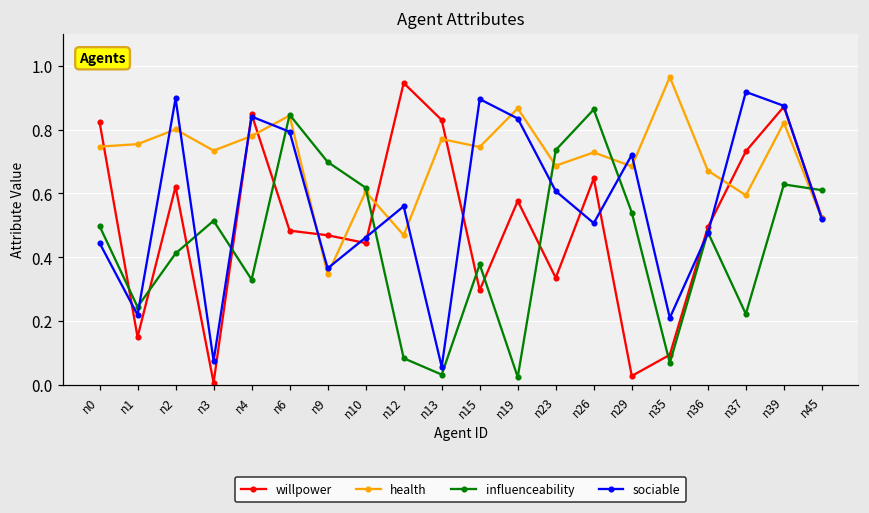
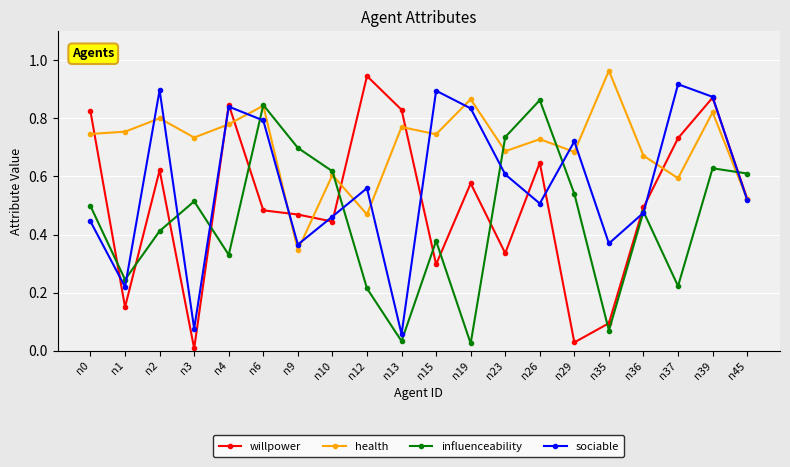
influenceability, n12: 0.08 -> 0.21
sociable, n35: 0.21 -> 0.37
